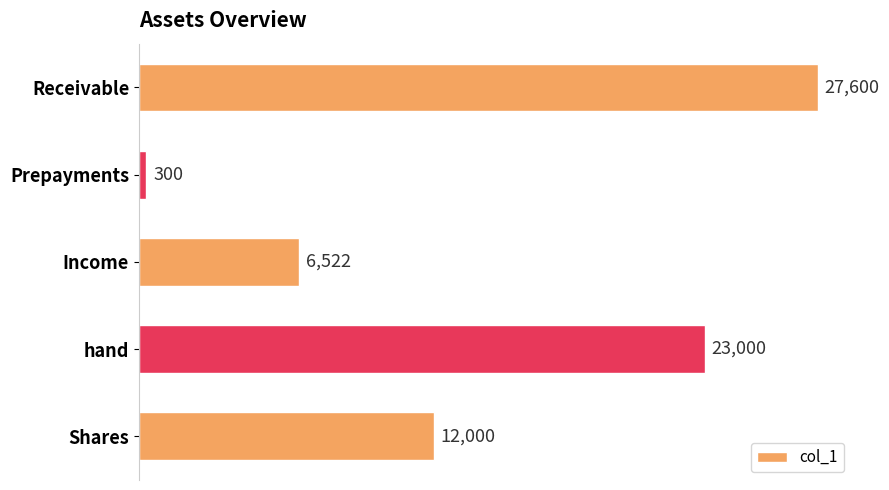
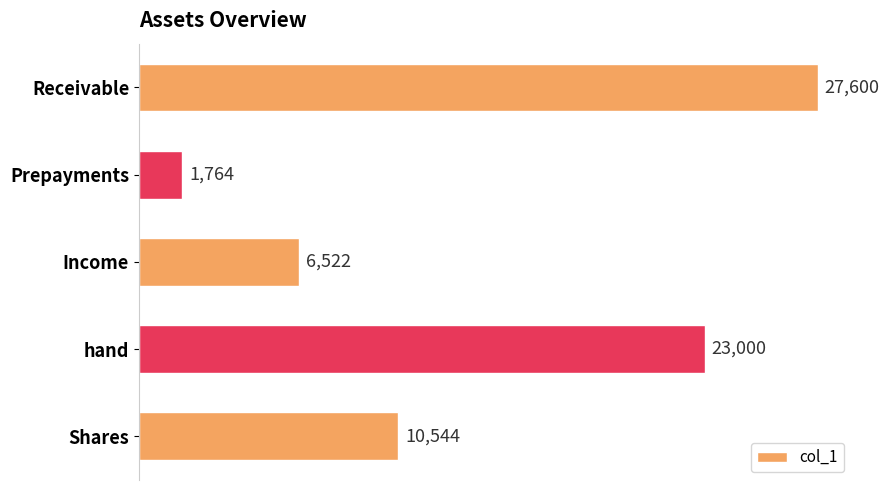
Prepayments: 300 -> 1,764
Shares: 12,000 -> 10,544
